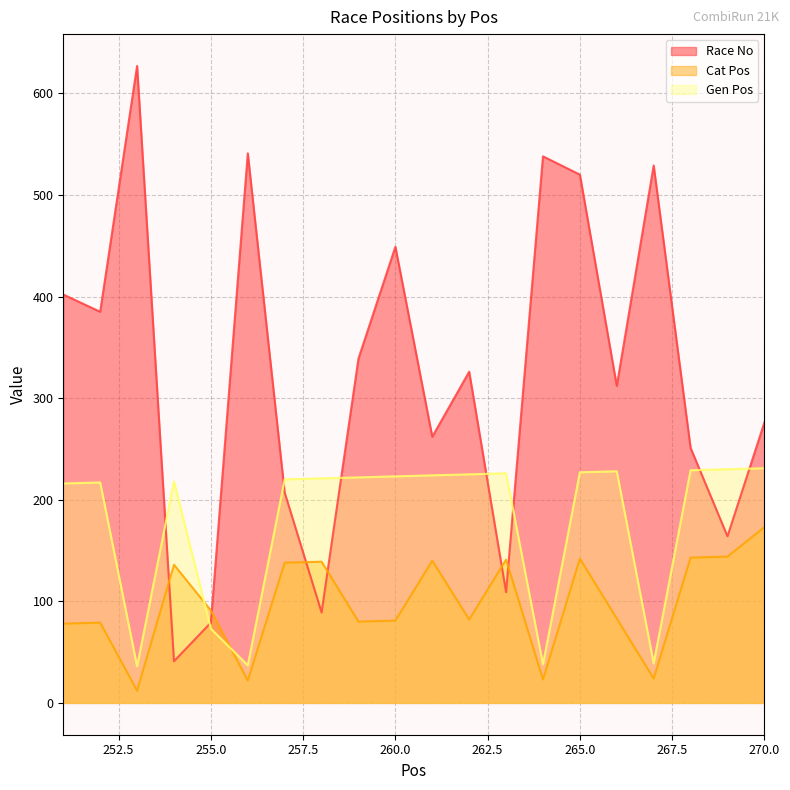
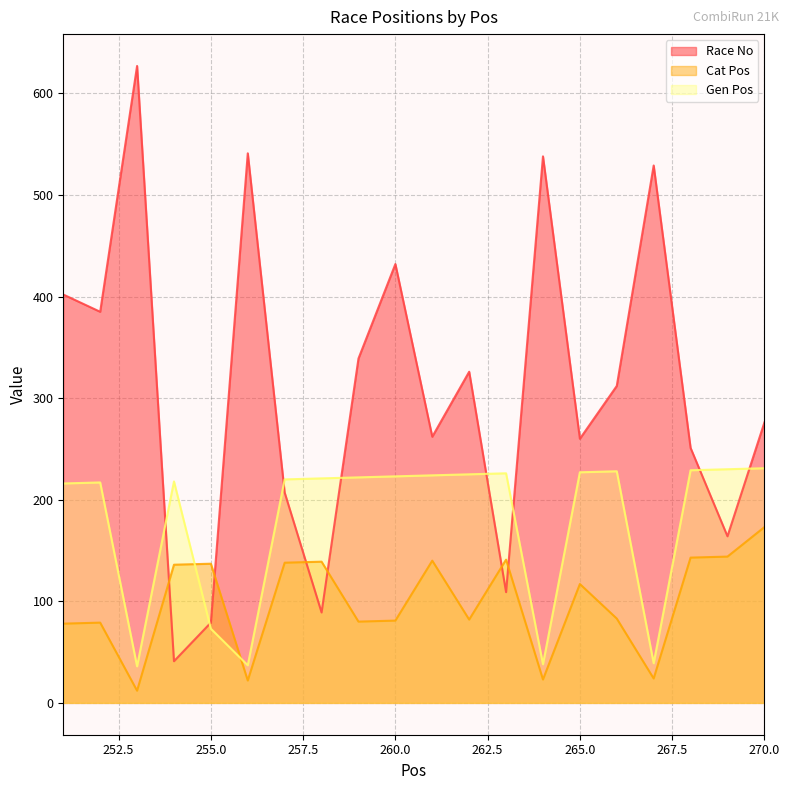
Cat Pos, 255.0: 91 -> 137
Race No, 260.0: 449 -> 432
Race No, 265.0: 520 -> 260
Cat Pos, 265.0: 142 -> 117
